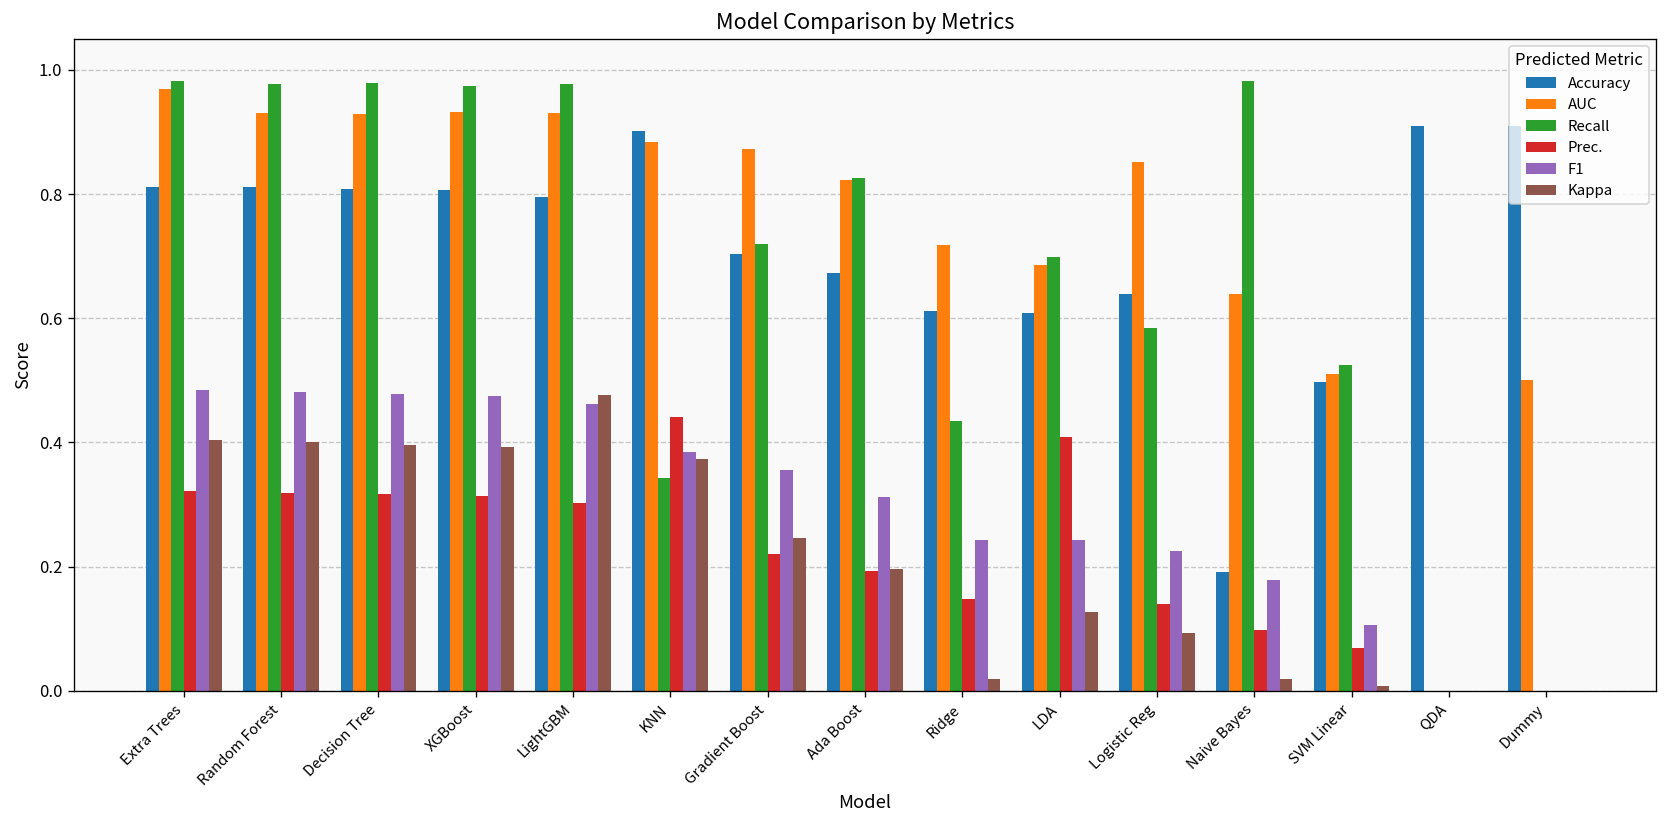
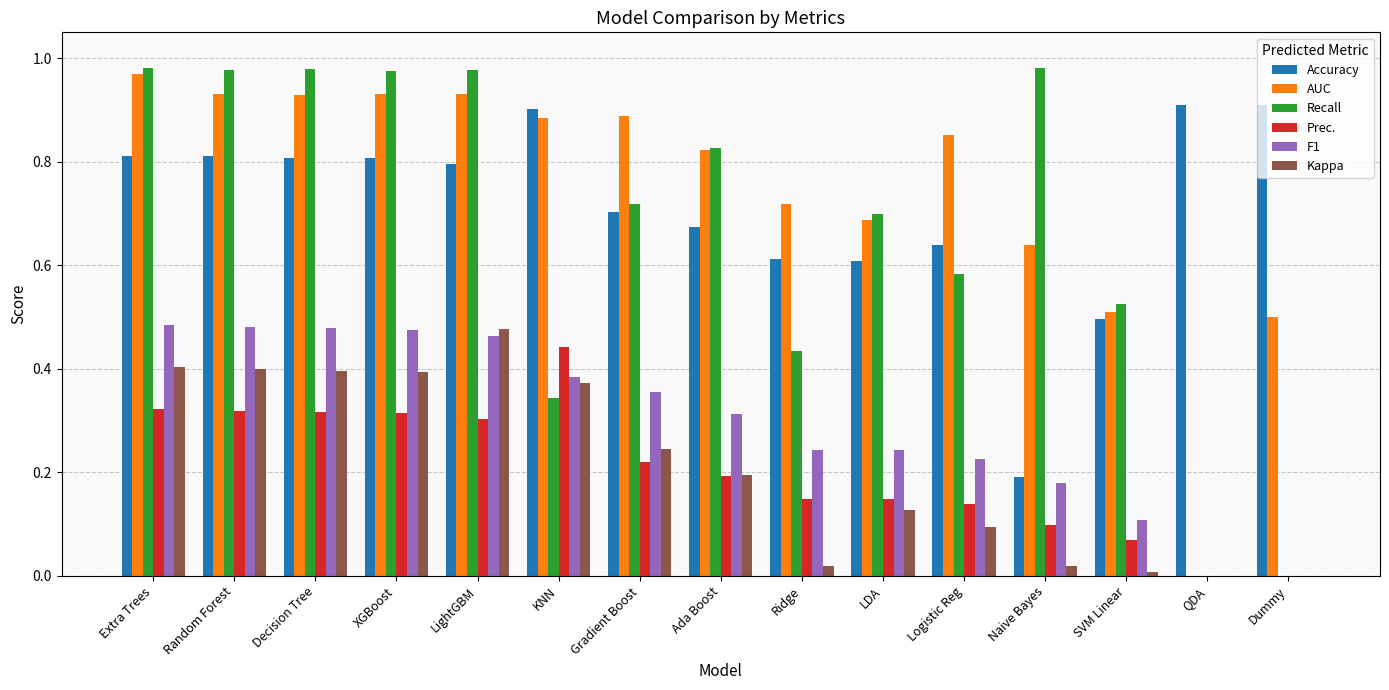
AUC, Gradient Boost: 0.87 -> 0.89
Prec., LDA: 0.41 -> 0.15
